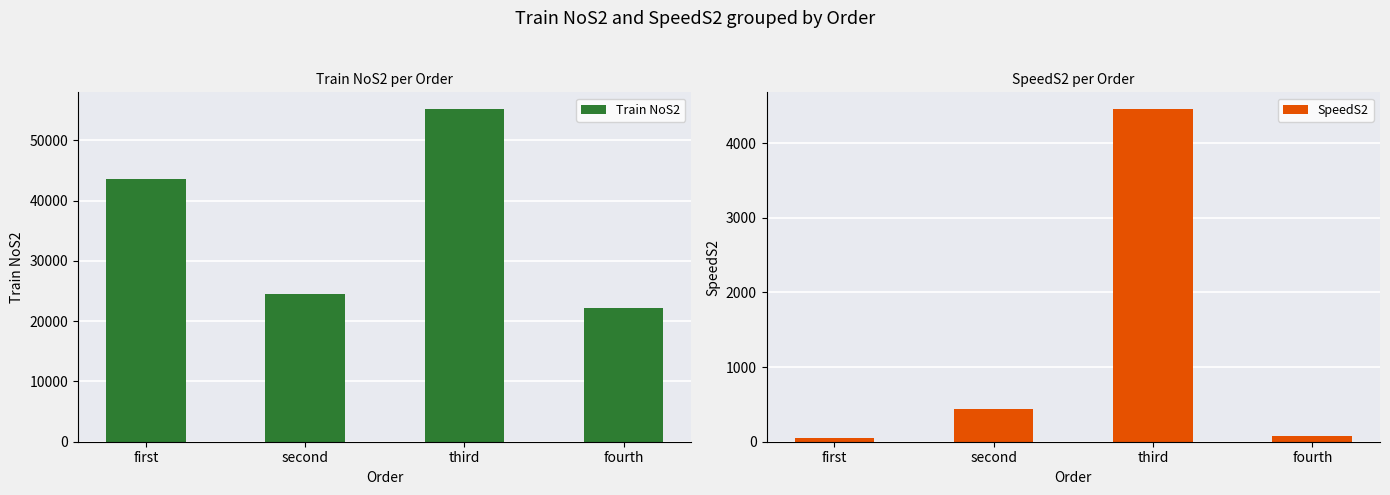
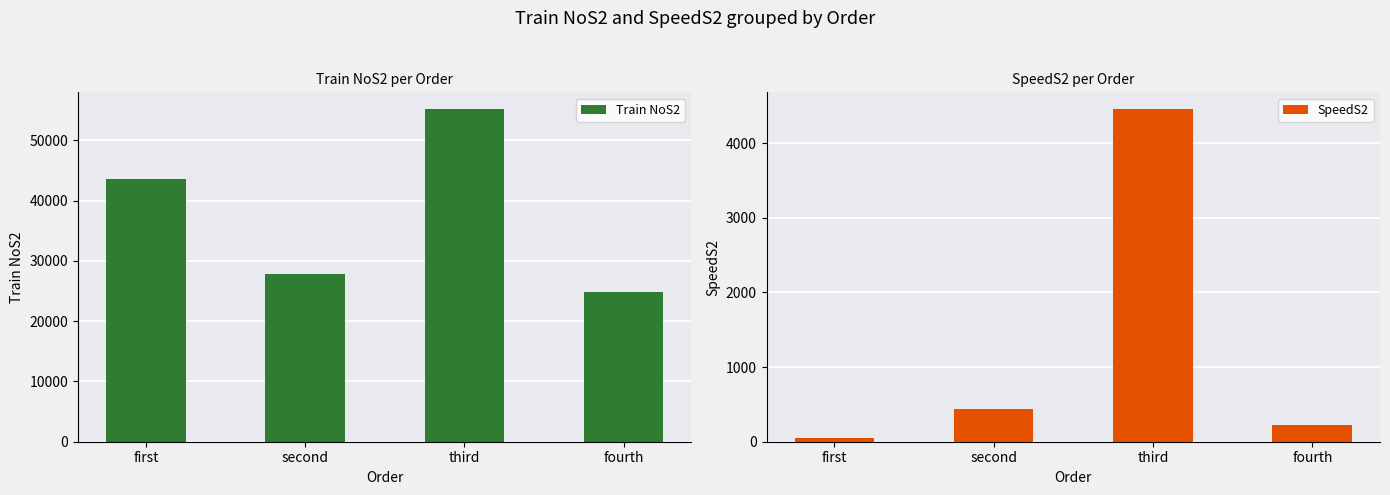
Train NoS2 per Order, second: 25000 -> 28000
Train NoS2 per Order, fourth: 22000 -> 25000
SpeedS2 per Order, fourth: 100 -> 200
